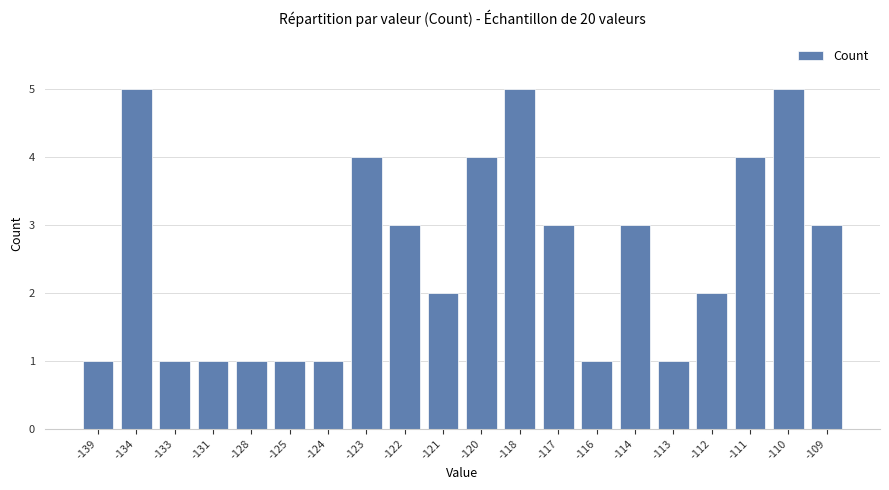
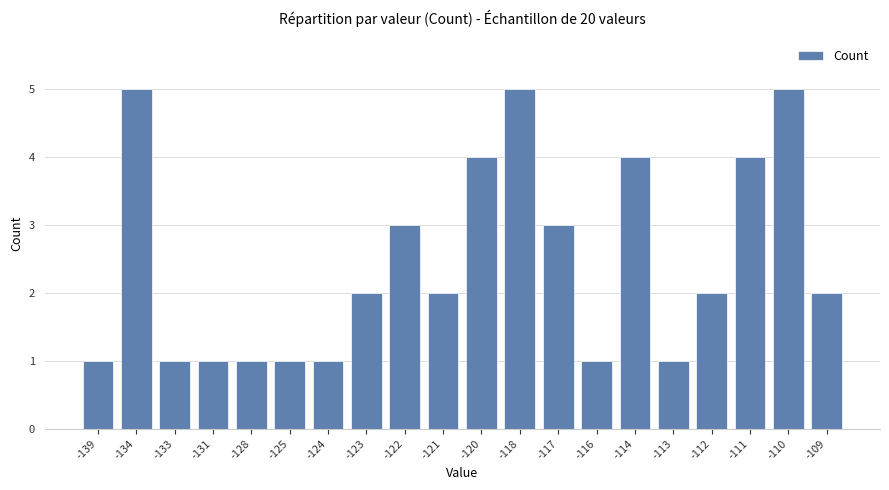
-123: 4 -> 2
-114: 3 -> 4
-109: 3 -> 2
